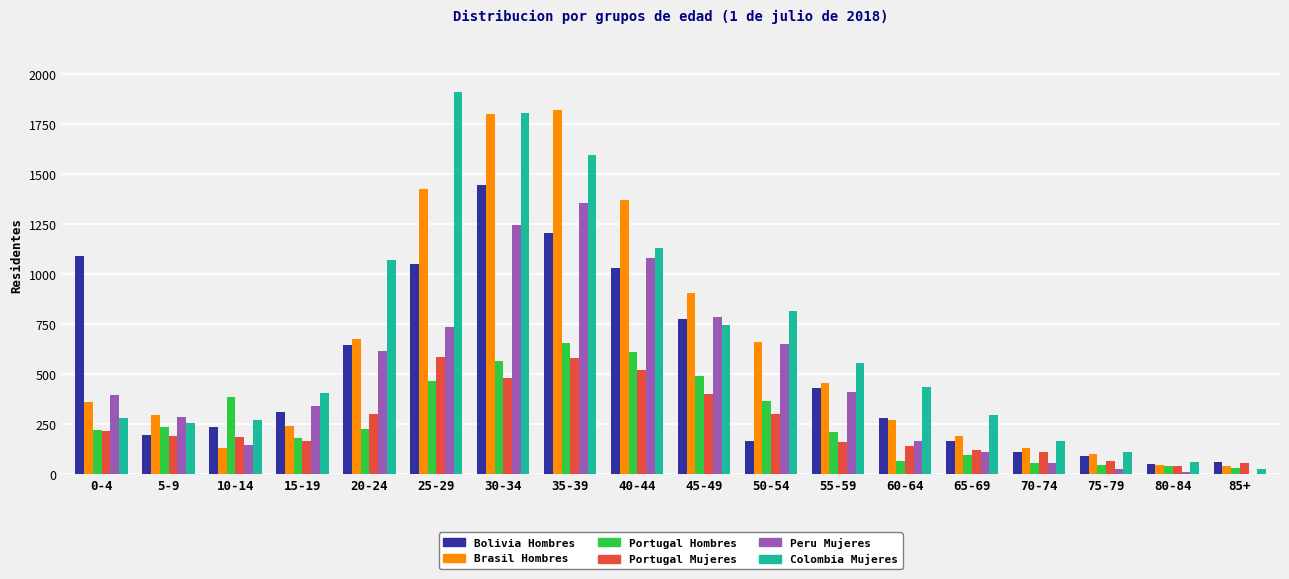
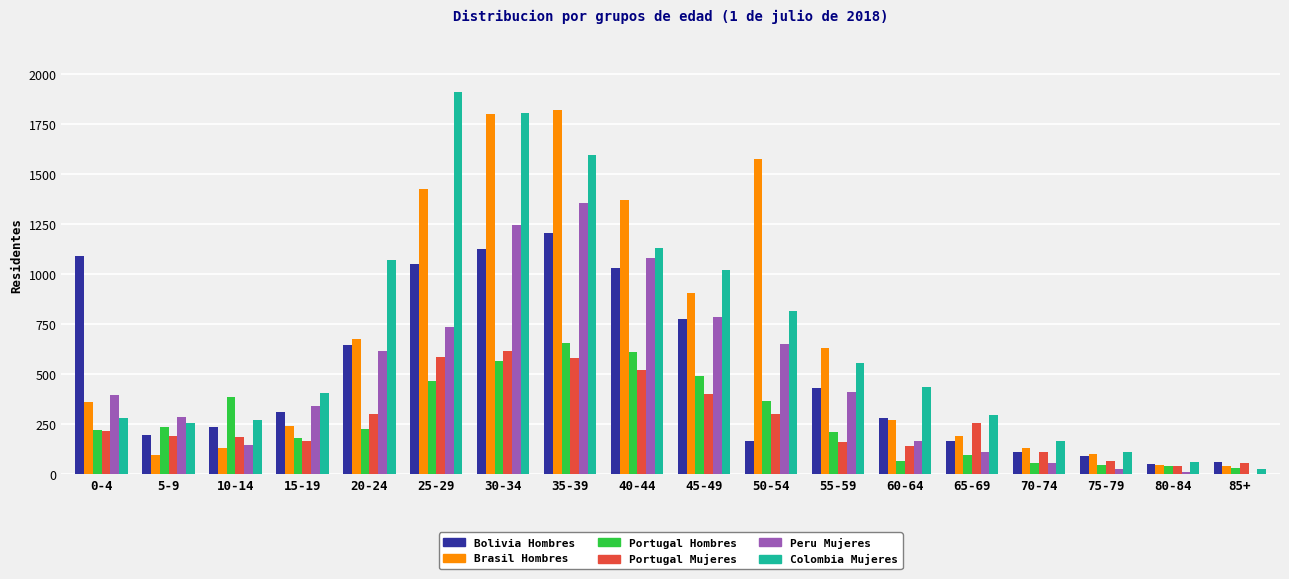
Brasil Hombres, 5-9: 290 -> 100
Bolivia Hombres, 30-34: 1450 -> 1130
Portugal Mujeres, 30-34: 480 -> 620
Colombia Mujeres, 45-49: 750 -> 1020
Brasil Hombres, 50-54: 660 -> 1580
Brasil Hombres, 55-59: 450 -> 630
Portugal Mujeres, 65-69: 120 -> 260
